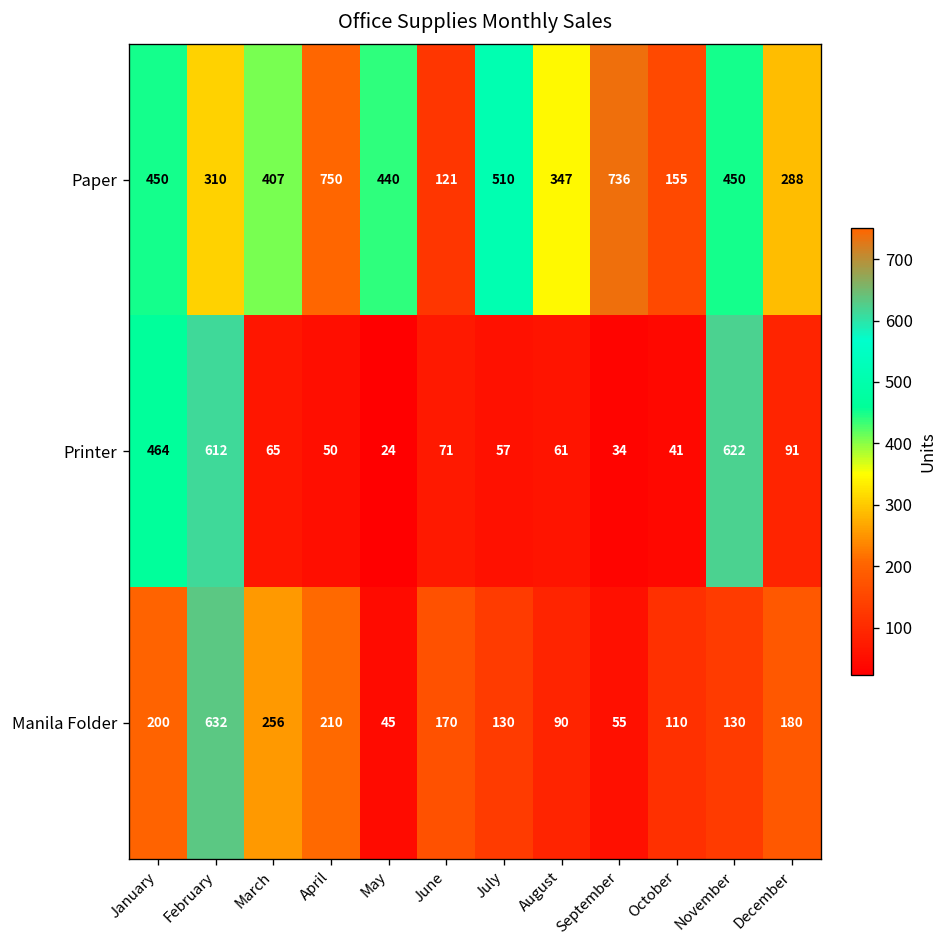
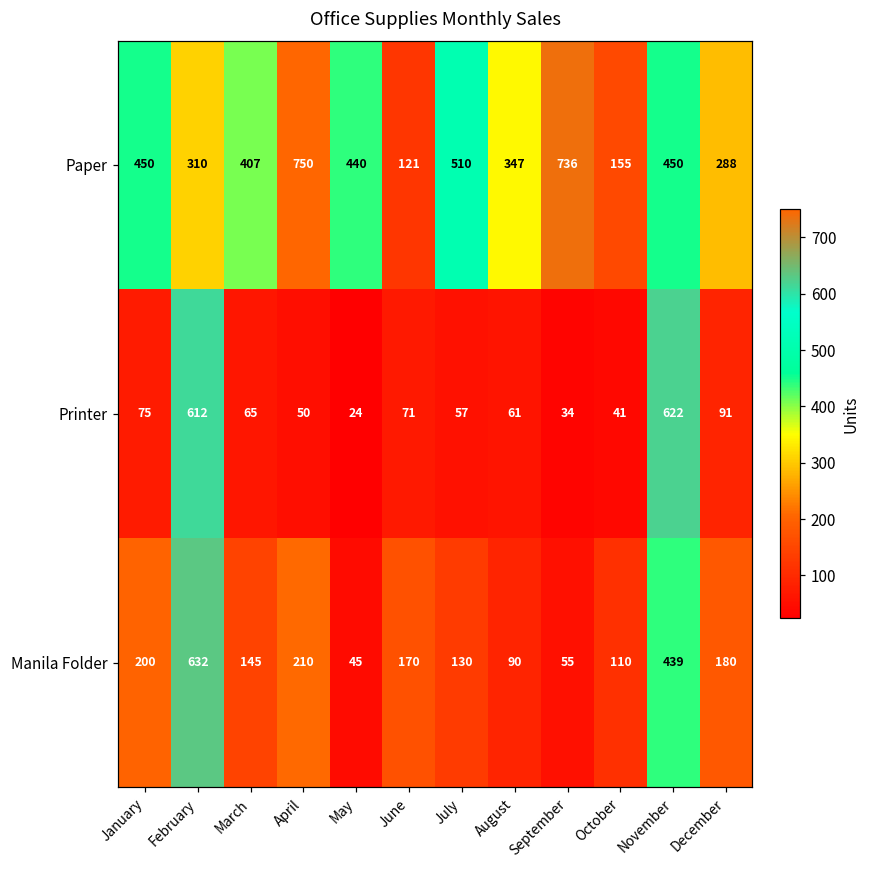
Printer, January: 464 -> 75
Manila Folder, March: 256 -> 145
Manila Folder, November: 130 -> 439
